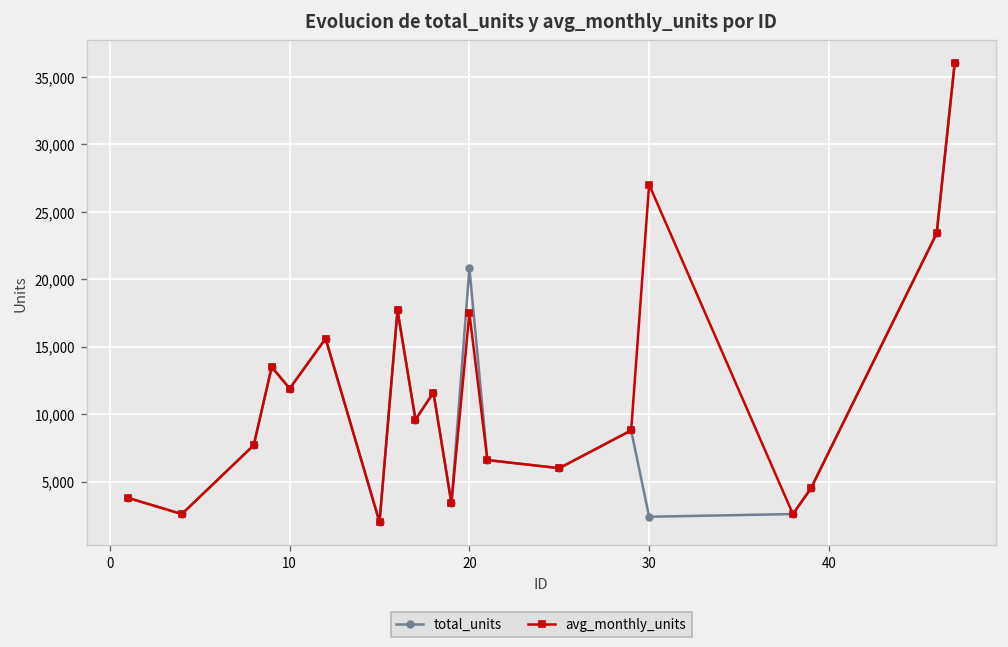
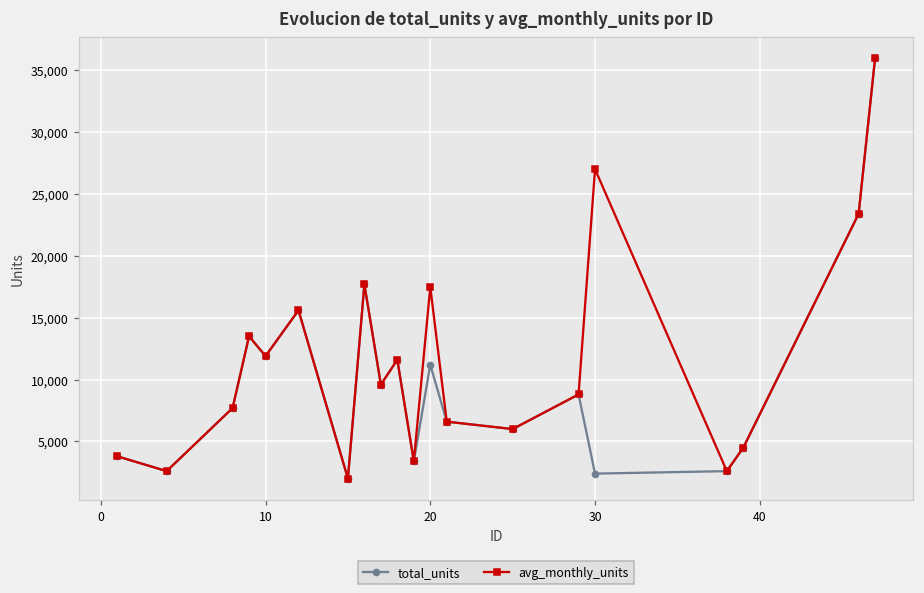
total_units, 20: 20,800 -> 11,200
